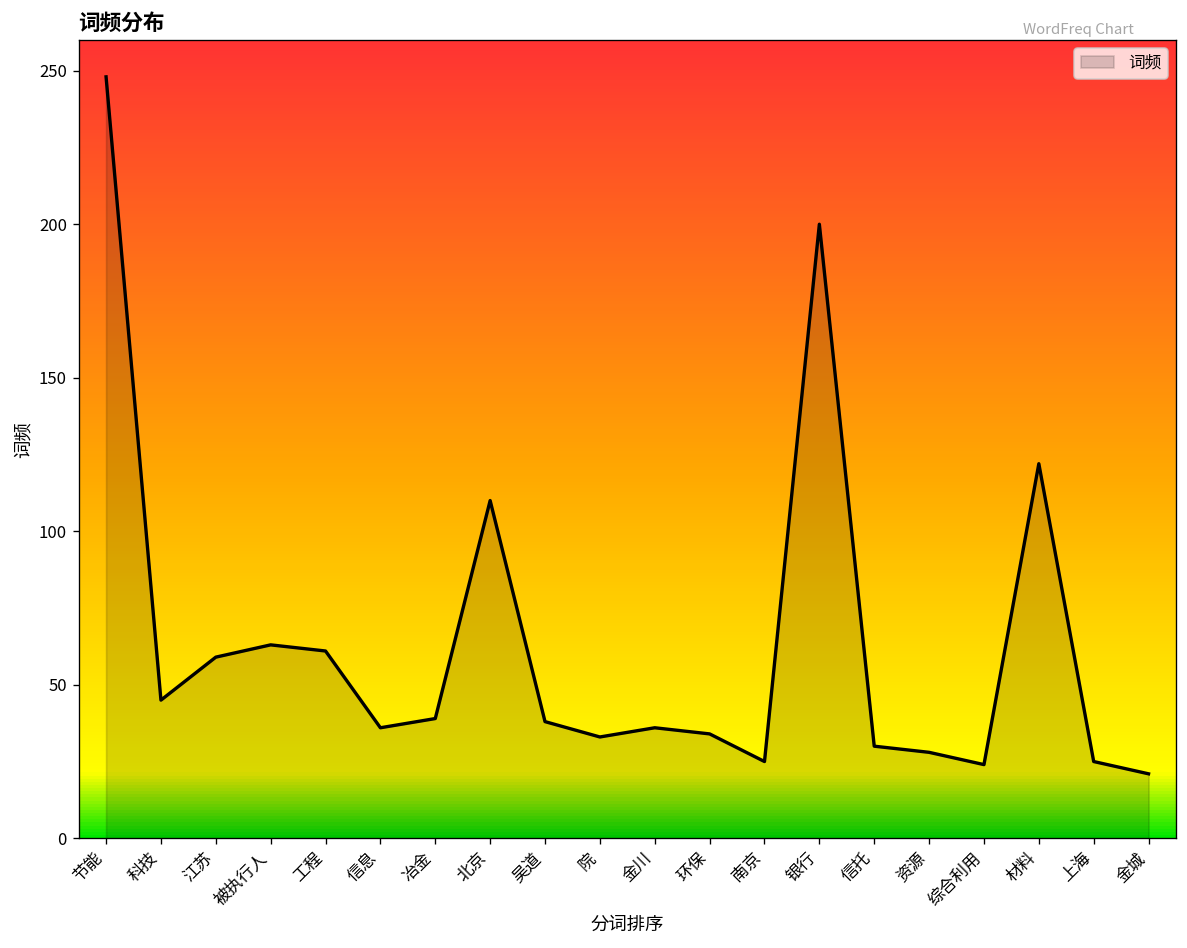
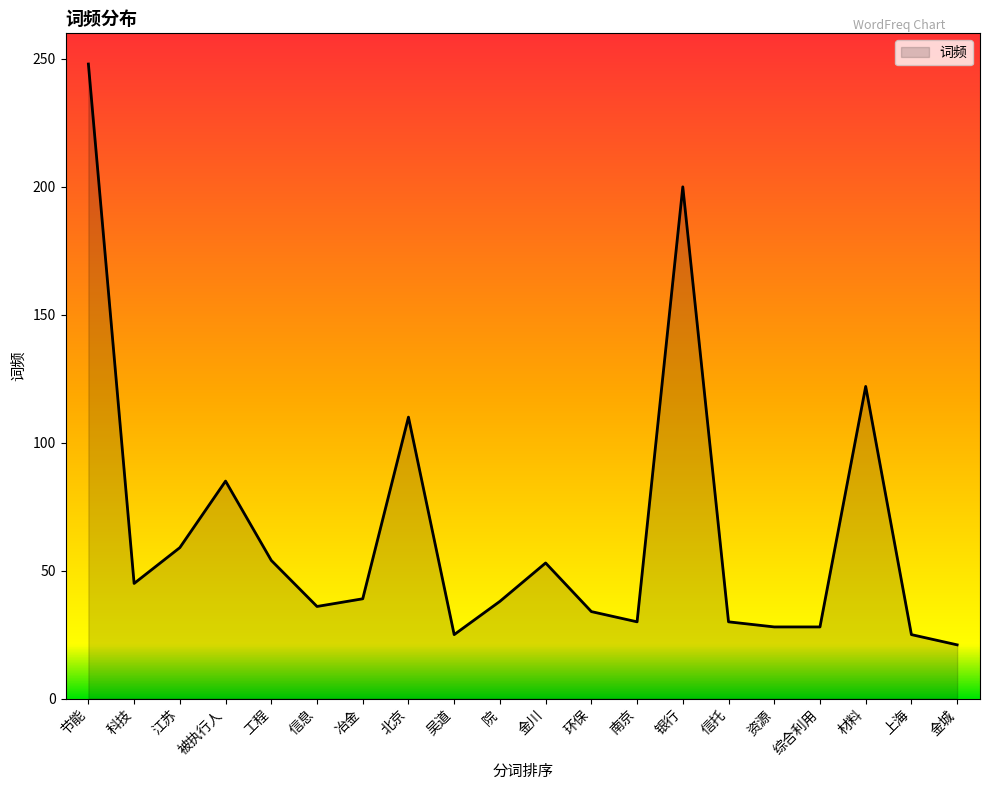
被执行人: 63 -> 85
工程: 61 -> 54
吴道: 38 -> 25
院: 33 -> 38
金川: 36 -> 53
南京: 25 -> 30
综合利用: 24 -> 28
